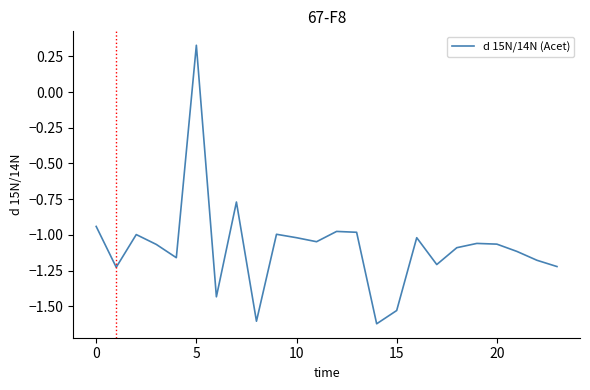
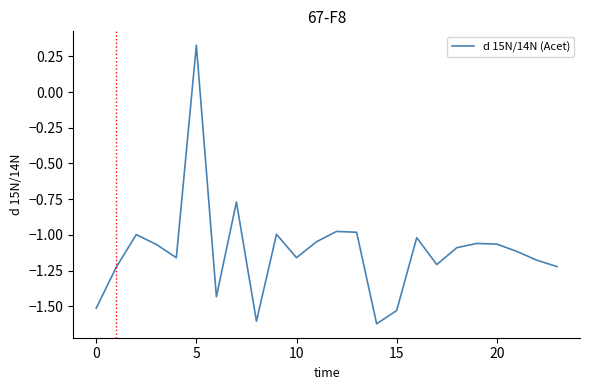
0: -0.94 -> -1.51
10: -1.02 -> -1.16
